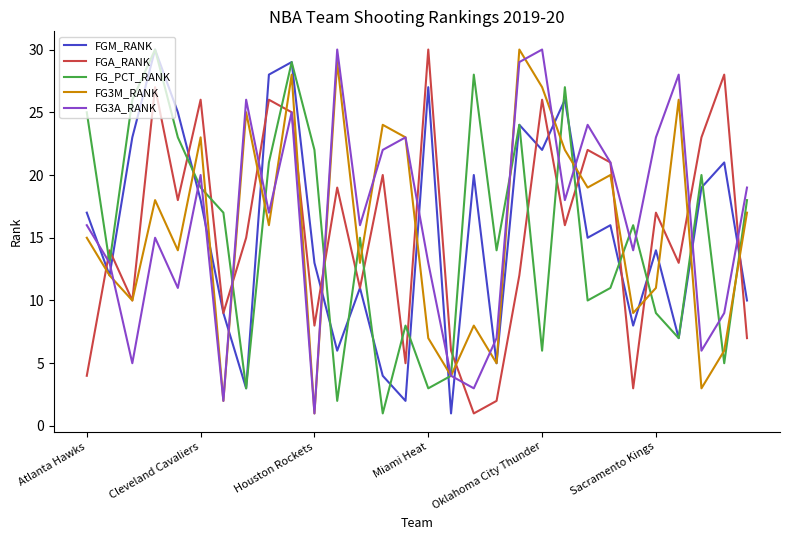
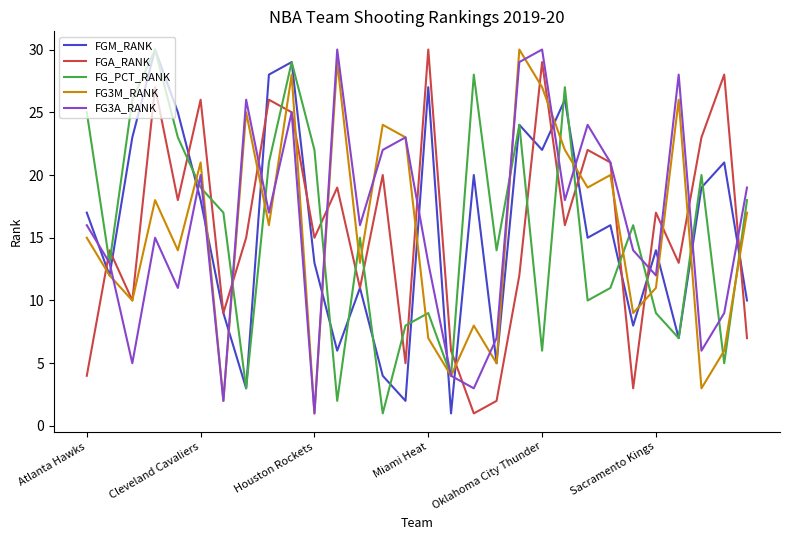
FG3M_RANK, Cleveland Cavaliers: 23 -> 21
FGA_RANK, Houston Rockets: 8 -> 15
FG_PCT_RANK, Miami Heat: 3 -> 9
FGA_RANK, Oklahoma City Thunder: 26 -> 29
FG3A_RANK, Sacramento Kings: 23 -> 12
